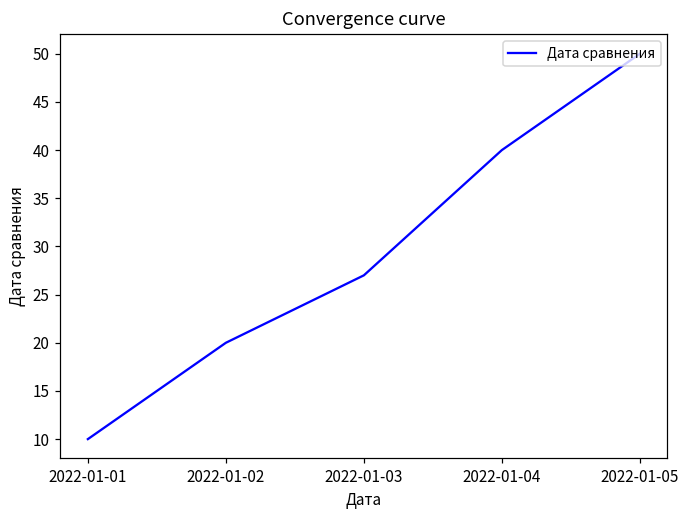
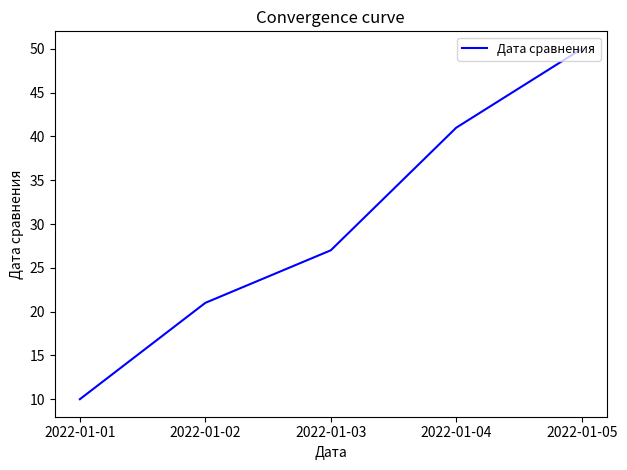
2022-01-02: 20 -> 21
2022-01-04: 40 -> 41
